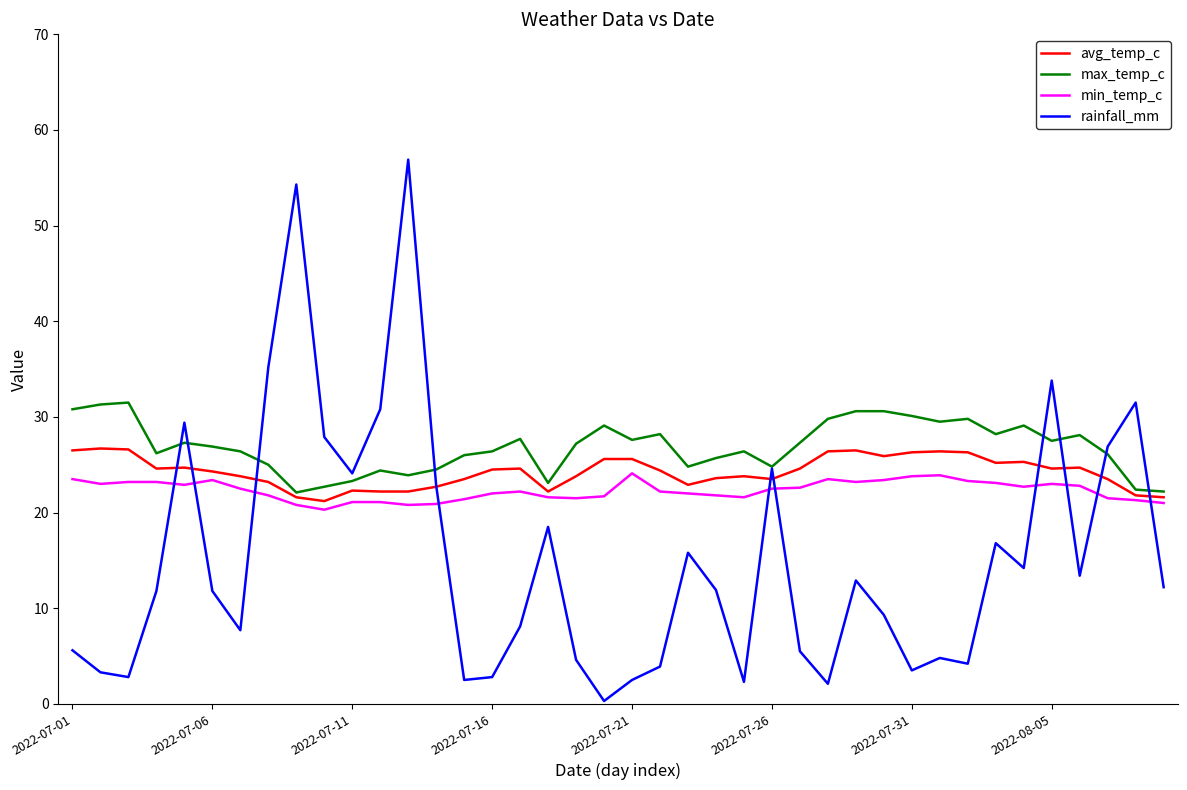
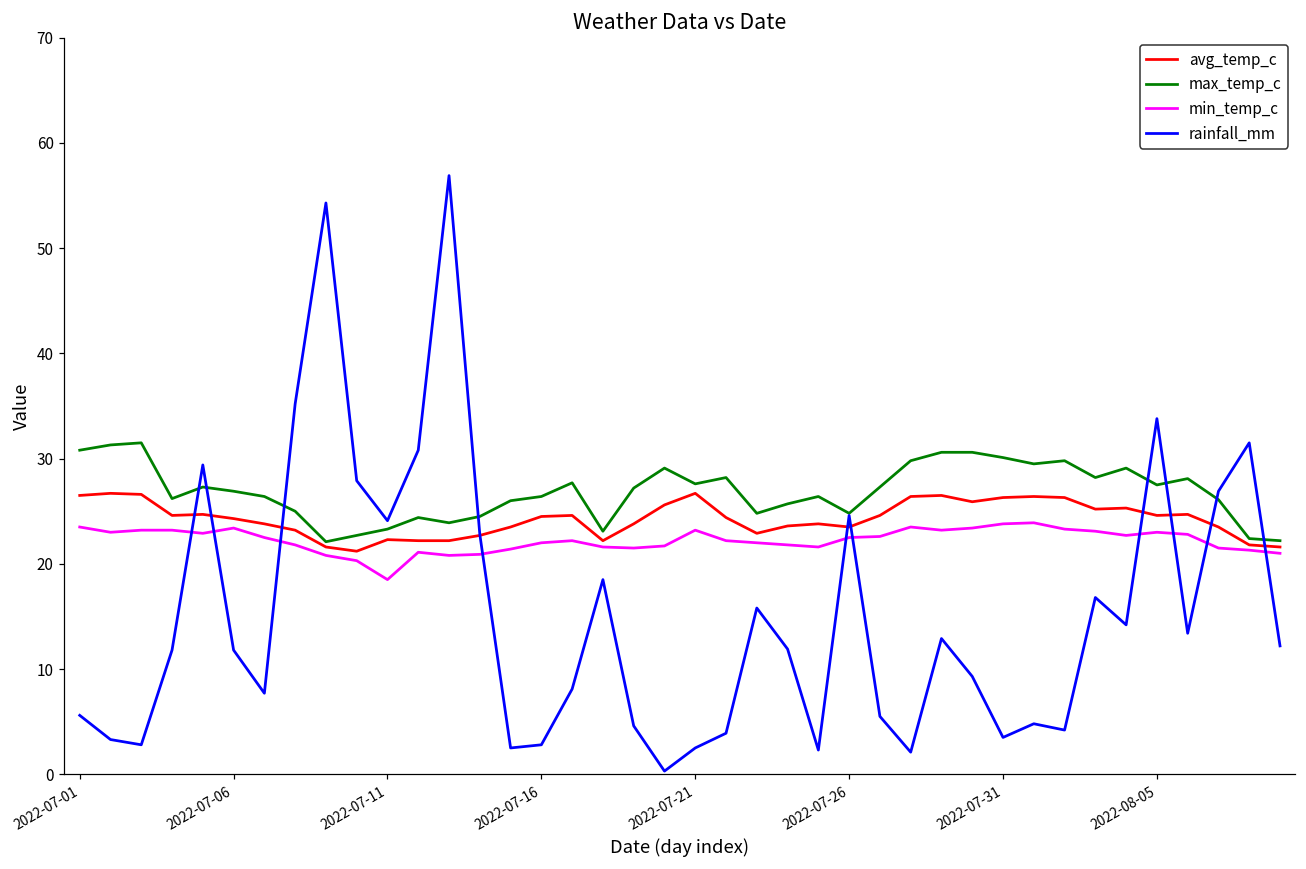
min_temp_c, 2022-07-11: 21 -> 19
avg_temp_c, 2022-07-21: 26 -> 27
min_temp_c, 2022-07-21: 24 -> 23
